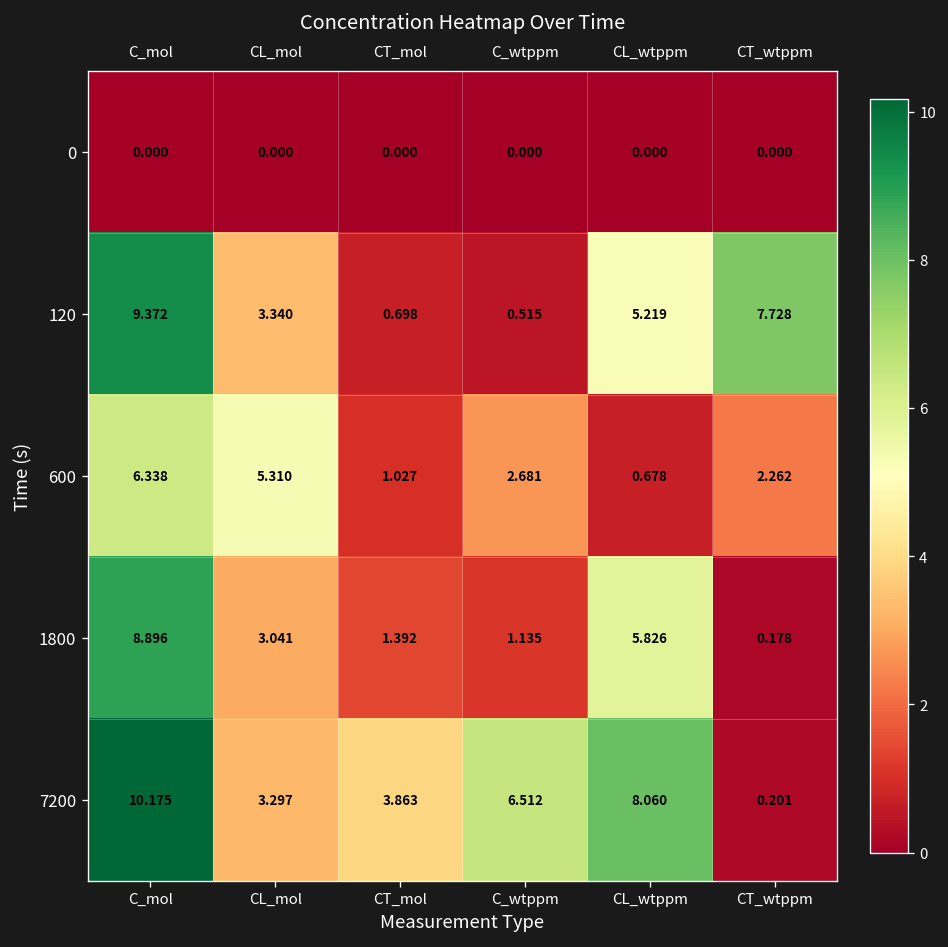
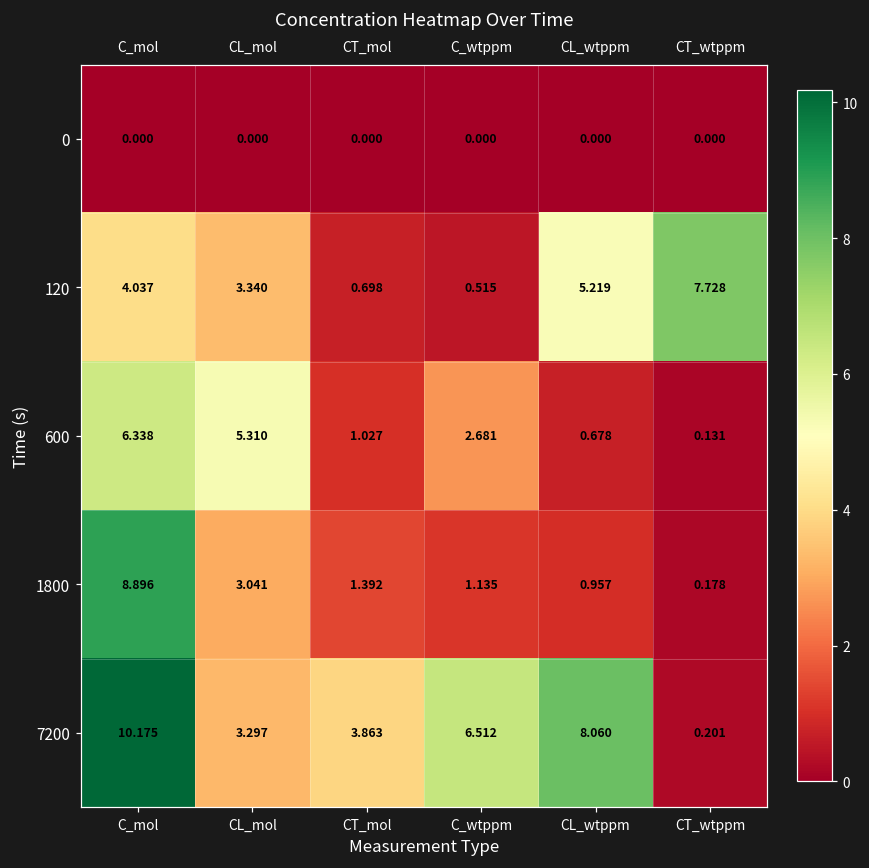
120, C_mol: 9.372 -> 4.037
600, CT_wtppm: 2.262 -> 0.131
1800, CL_wtppm: 5.826 -> 0.957
